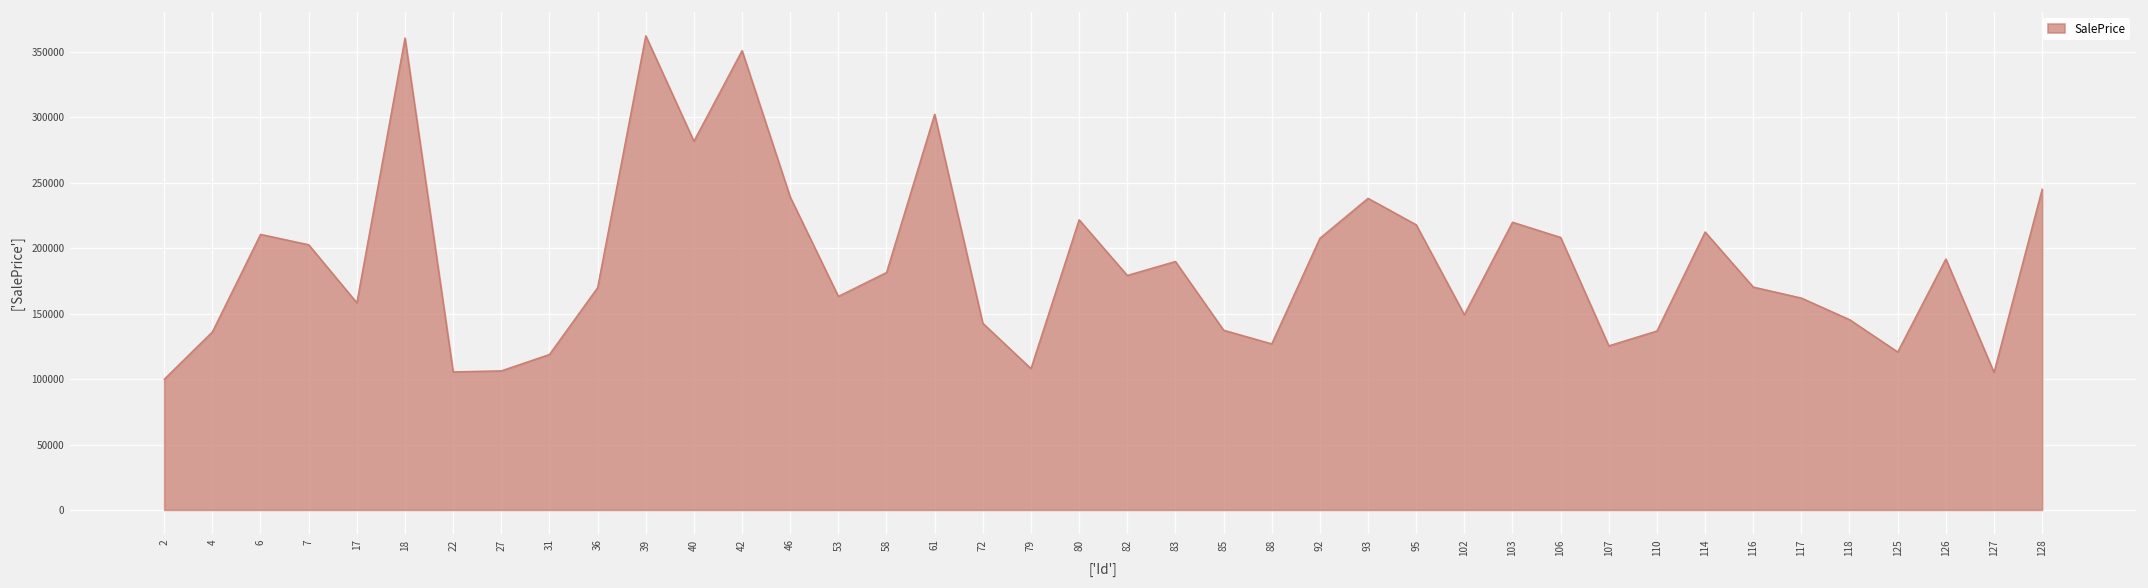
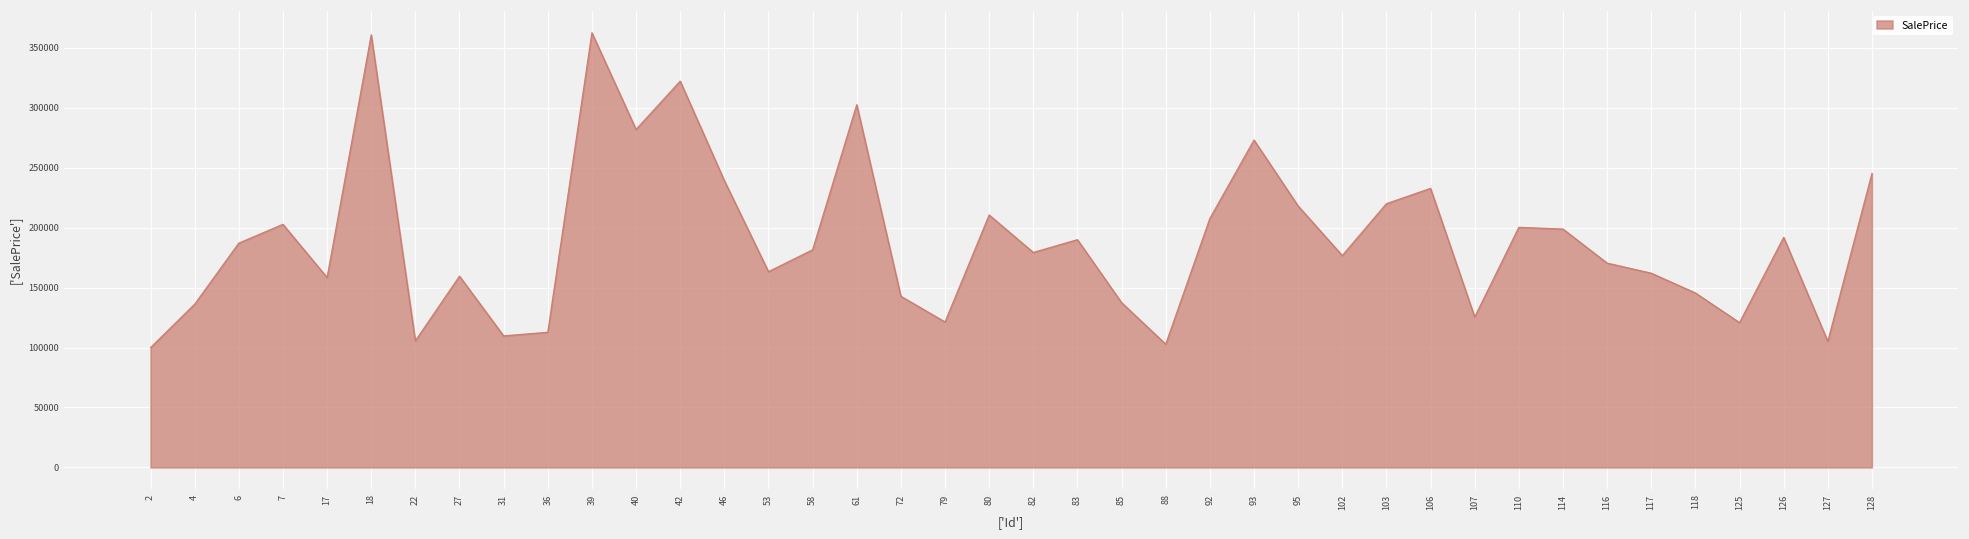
6: 211000 -> 187000
27: 106000 -> 160000
31: 119000 -> 110000
36: 170000 -> 113000
42: 351000 -> 322000
79: 108000 -> 121000
80: 222000 -> 211000
88: 127000 -> 103000
93: 238000 -> 273000
102: 149000 -> 177000
106: 208000 -> 233000
110: 137000 -> 200000
114: 212000 -> 199000
